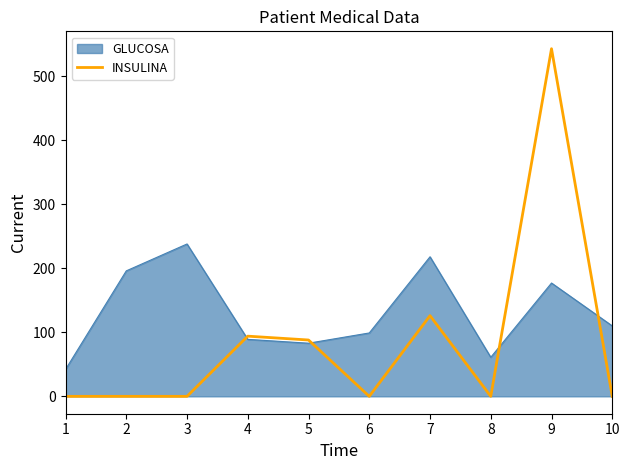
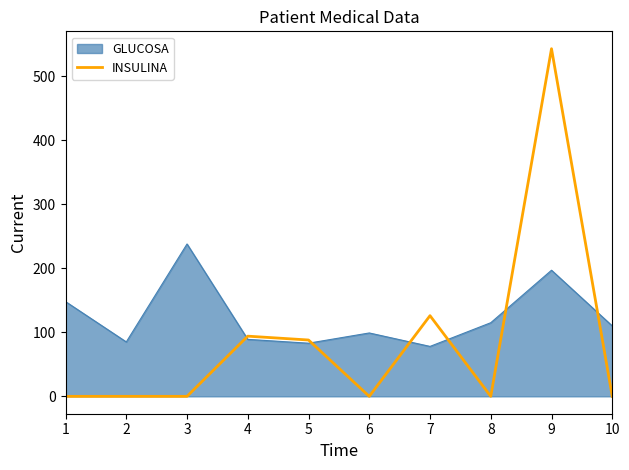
GLUCOSA, 1: 40 -> 150
GLUCOSA, 2: 200 -> 90
GLUCOSA, 7: 220 -> 80
GLUCOSA, 8: 60 -> 120
GLUCOSA, 9: 180 -> 200
